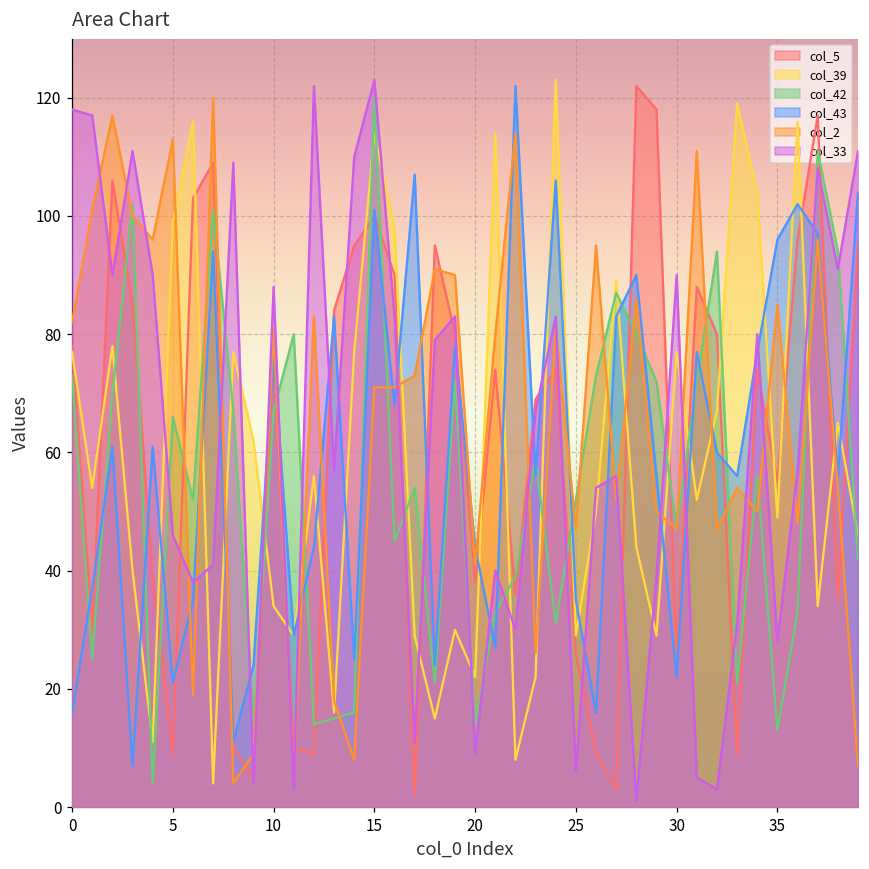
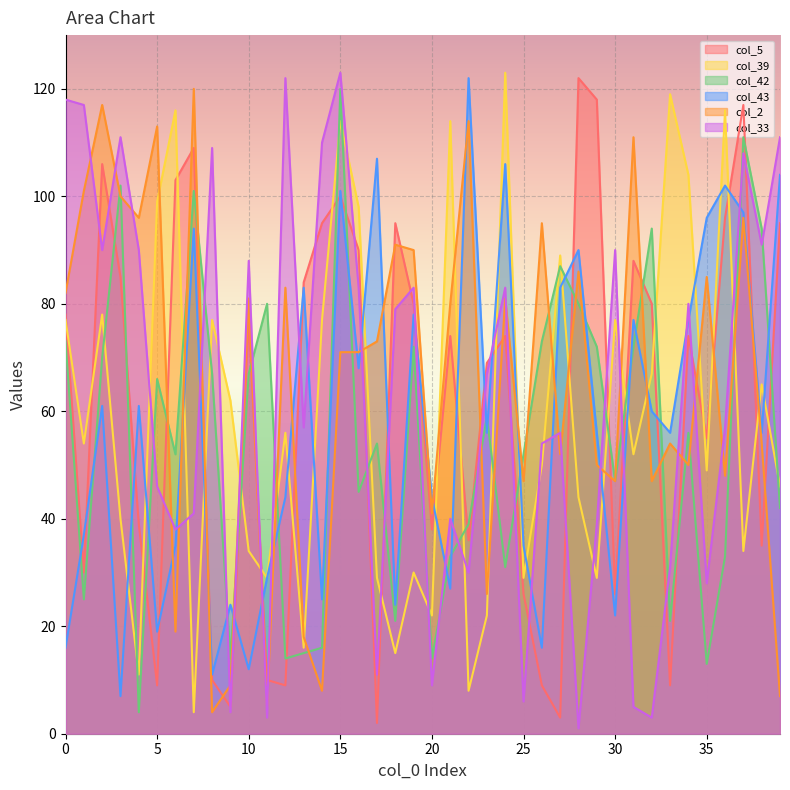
col_43, 5: 21 -> 19
col_43, 10: 76 -> 12
